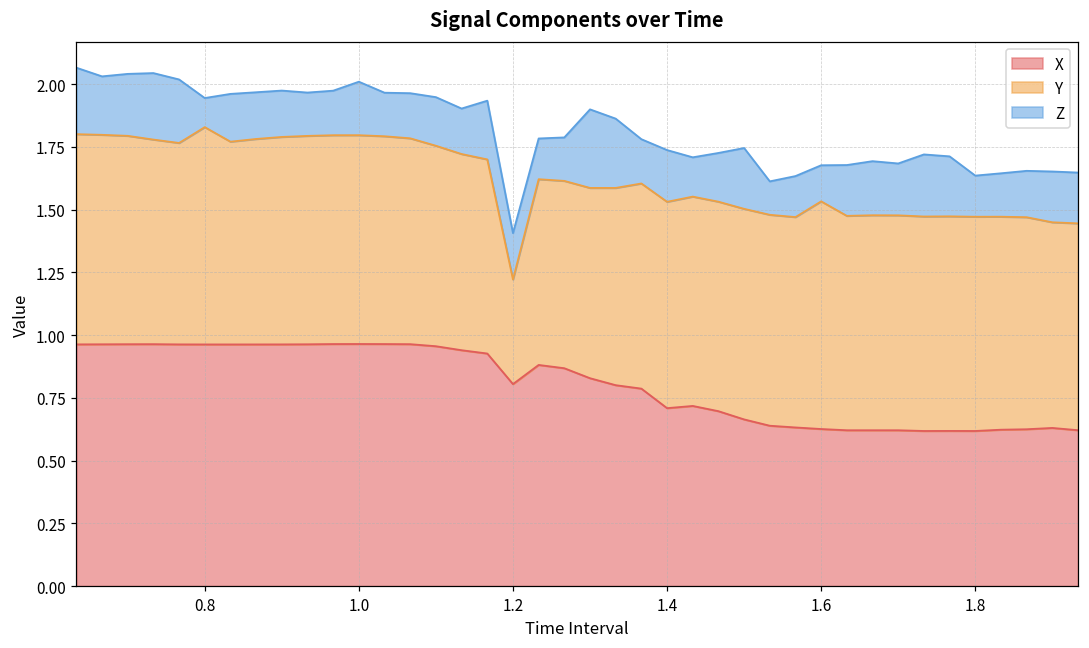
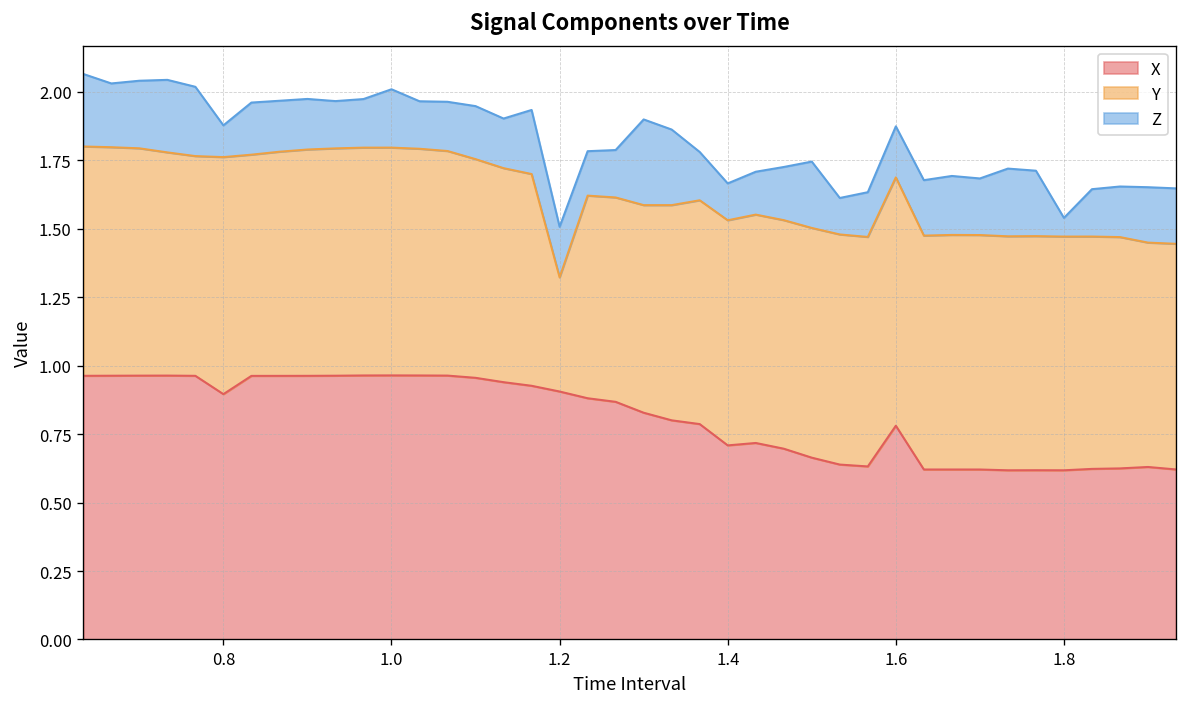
X, 0.8: 0.96 -> 0.90
X, 1.2: 0.80 -> 0.91
Z, 1.4: 0.21 -> 0.13
X, 1.6: 0.63 -> 0.78
Z, 1.6: 0.14 -> 0.19
Z, 1.8: 0.16 -> 0.07
